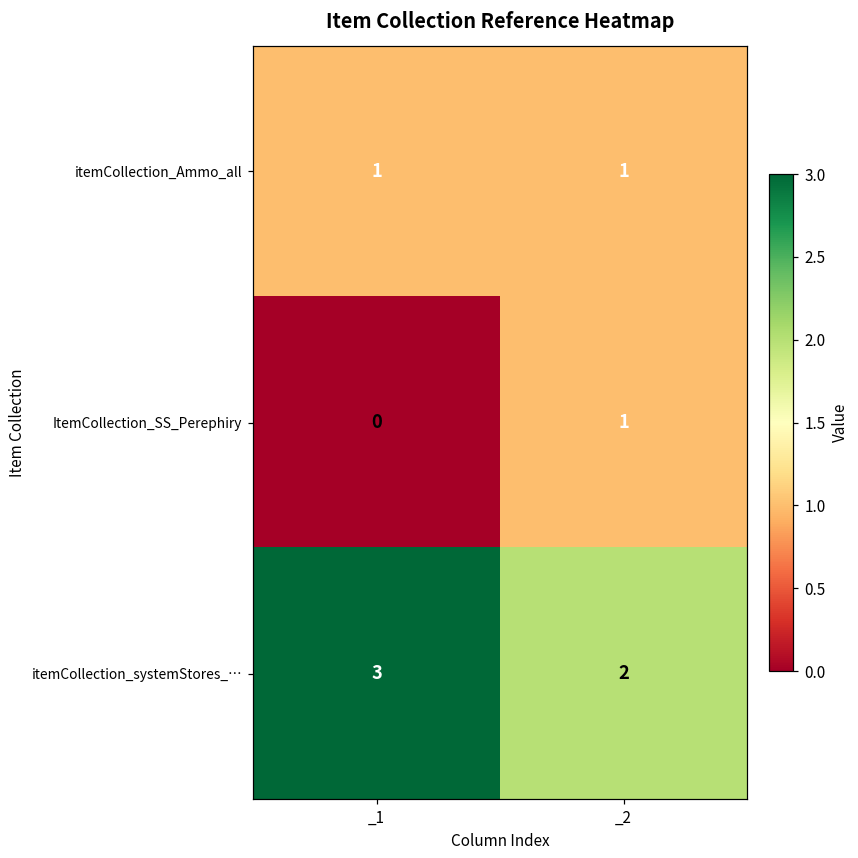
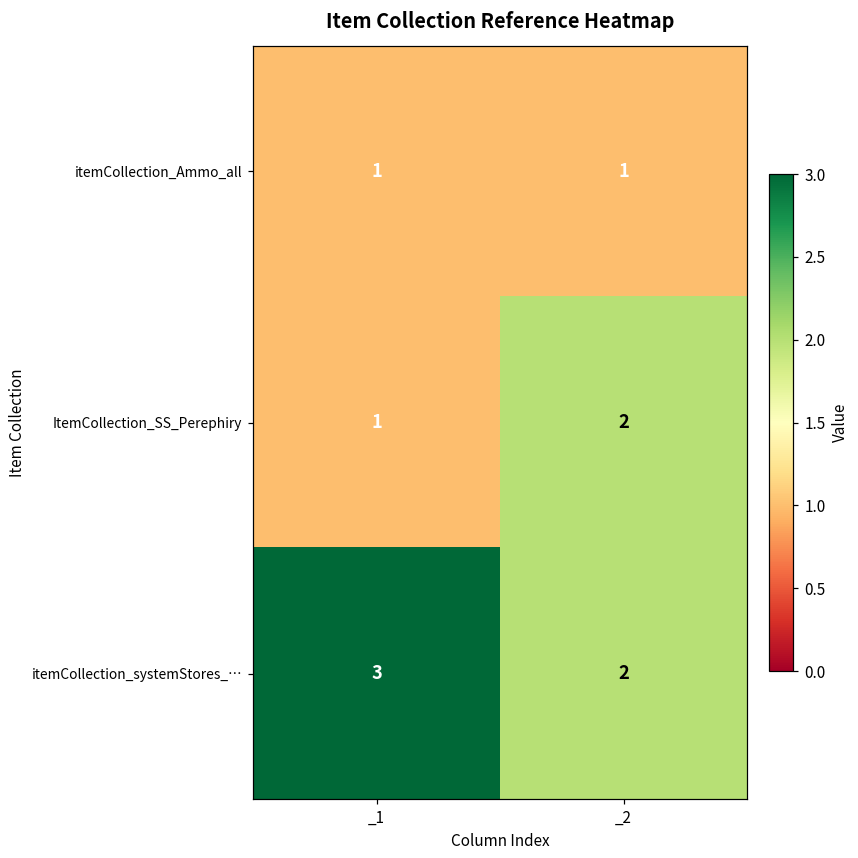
ItemCollection_SS_Perephiry, _1: 0 -> 1
ItemCollection_SS_Perephiry, _2: 1 -> 2
